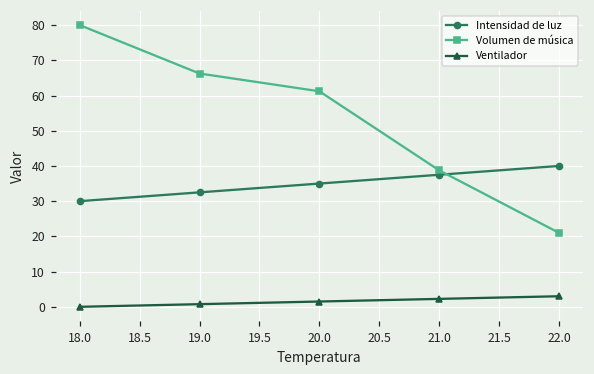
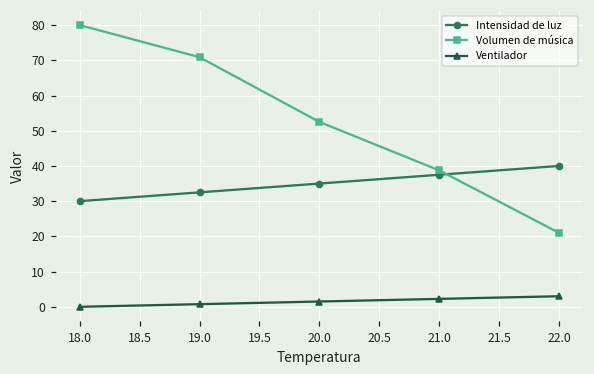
Volumen de música, 19.0: 66 -> 71
Volumen de música, 20.0: 61 -> 53
